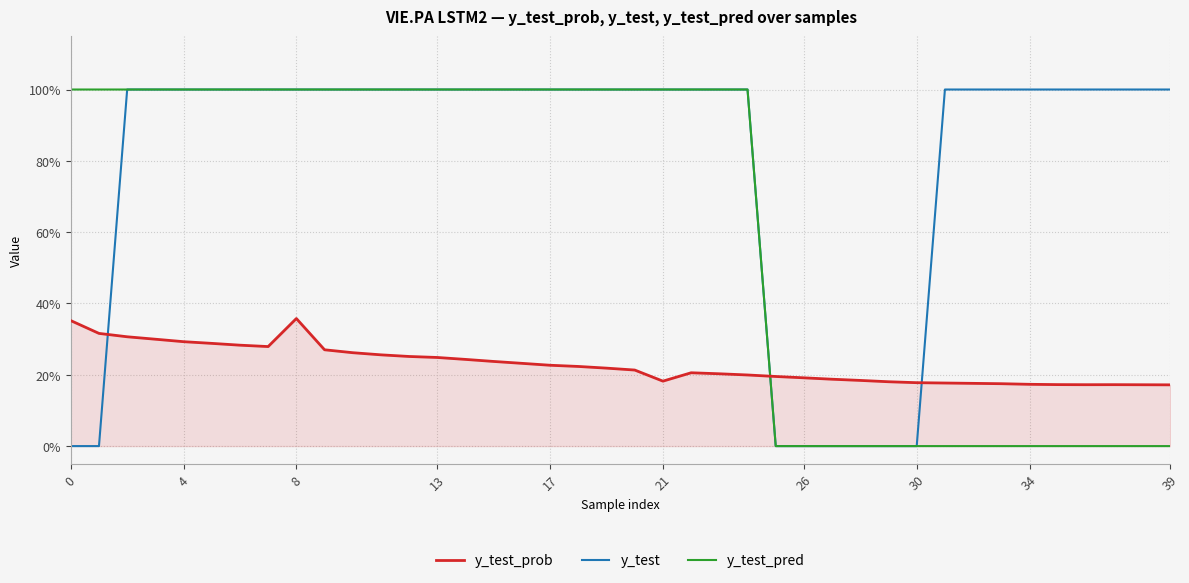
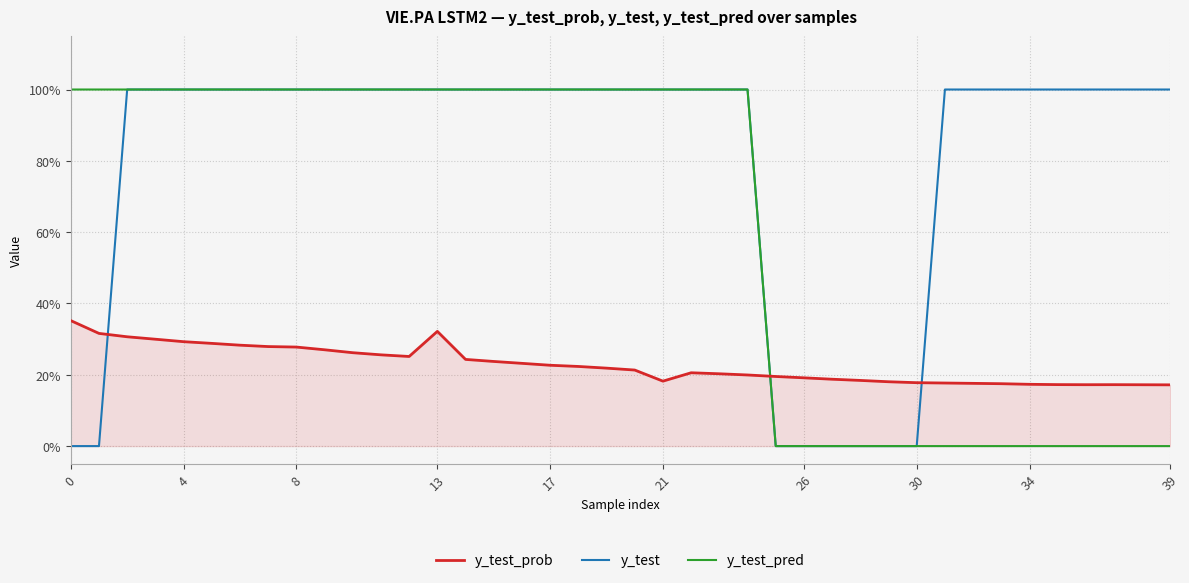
y_test_prob, 8: 36% -> 28%
y_test_prob, 13: 25% -> 32%
